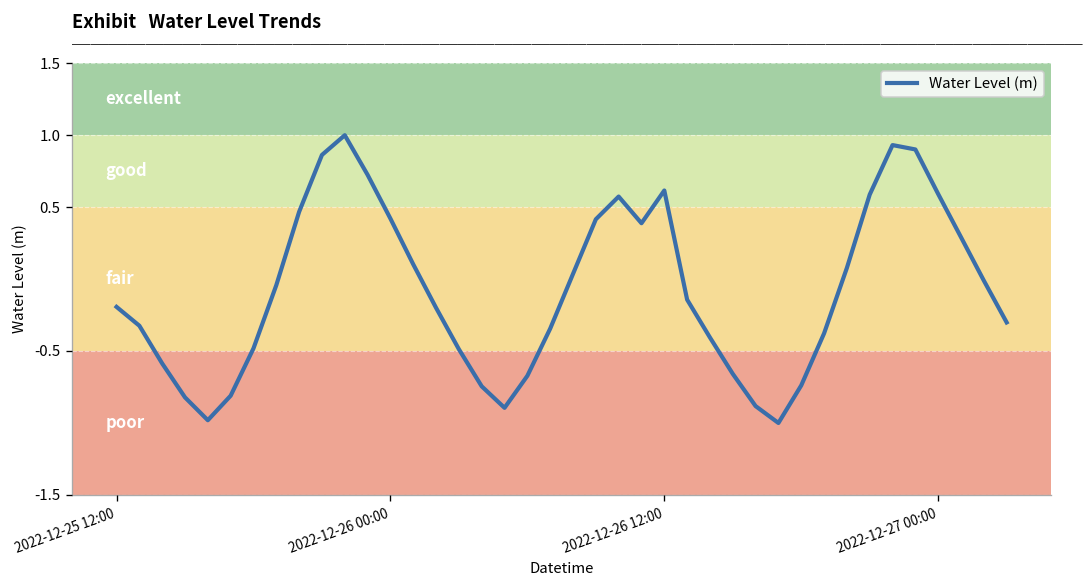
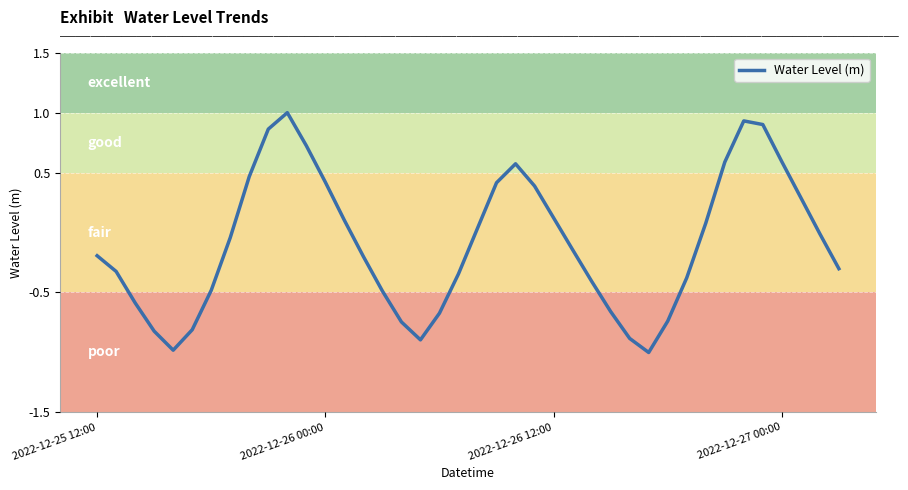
2022-12-26 12:00: 0.62 -> 0.12
